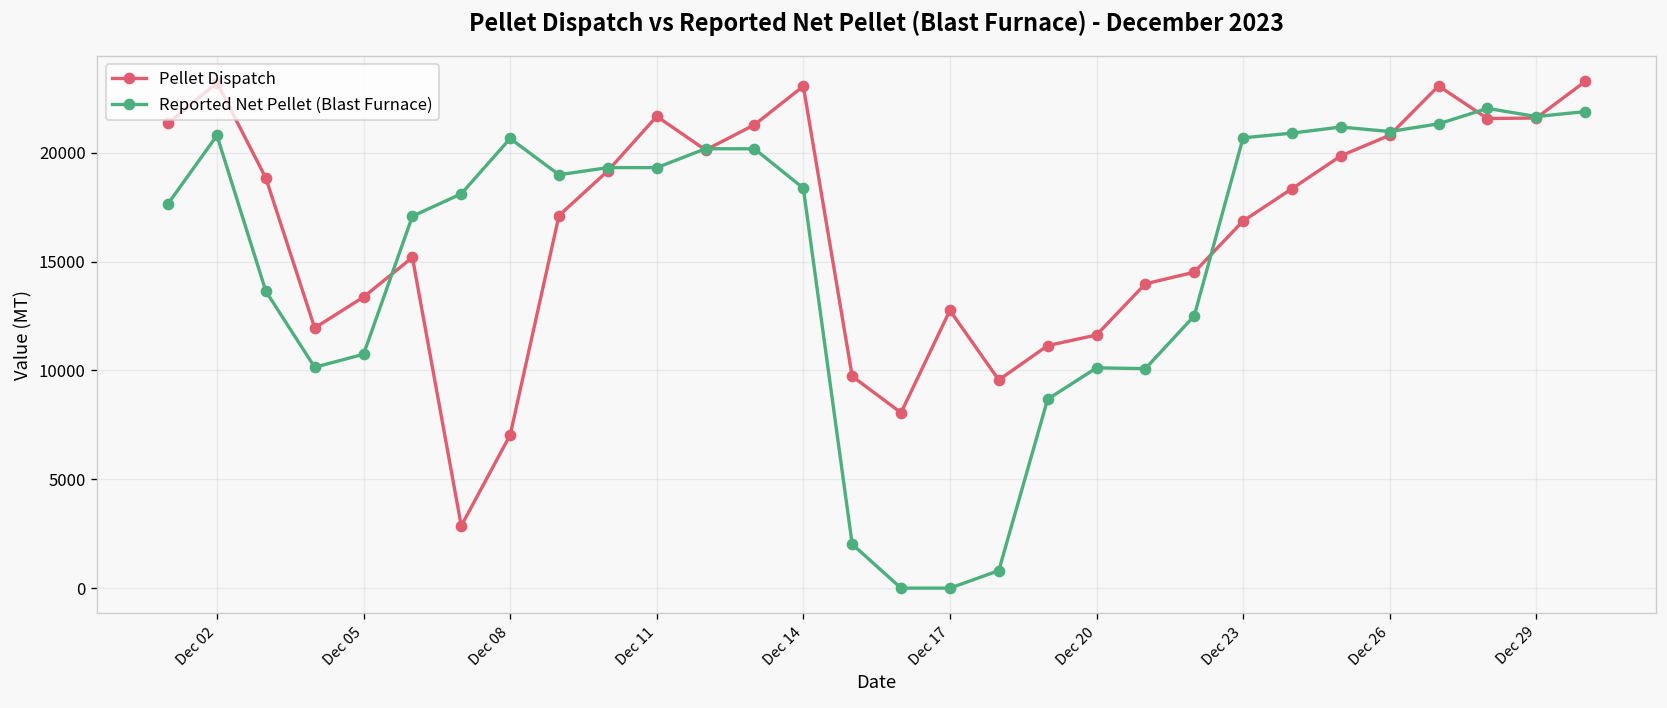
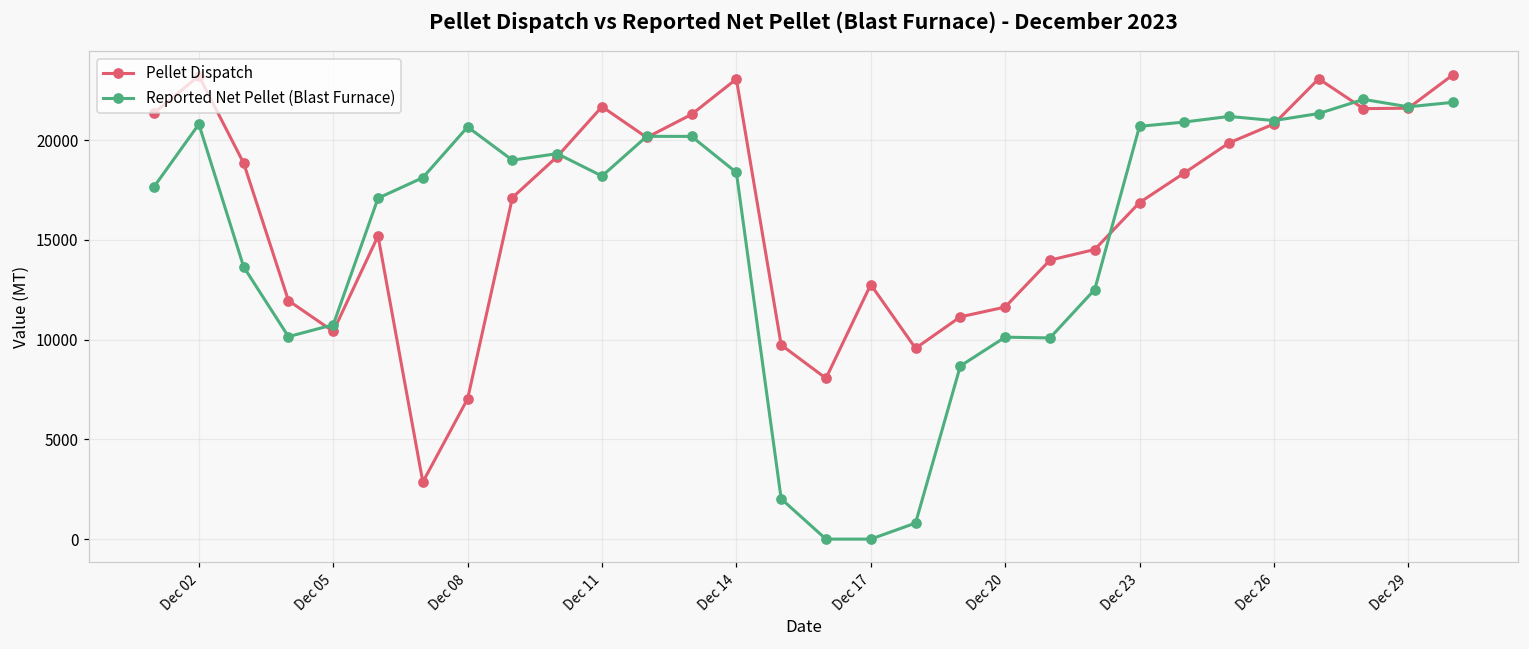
Pellet Dispatch, Dec 05: 13400 -> 10400
Reported Net Pellet (Blast Furnace), Dec 11: 19300 -> 18200
